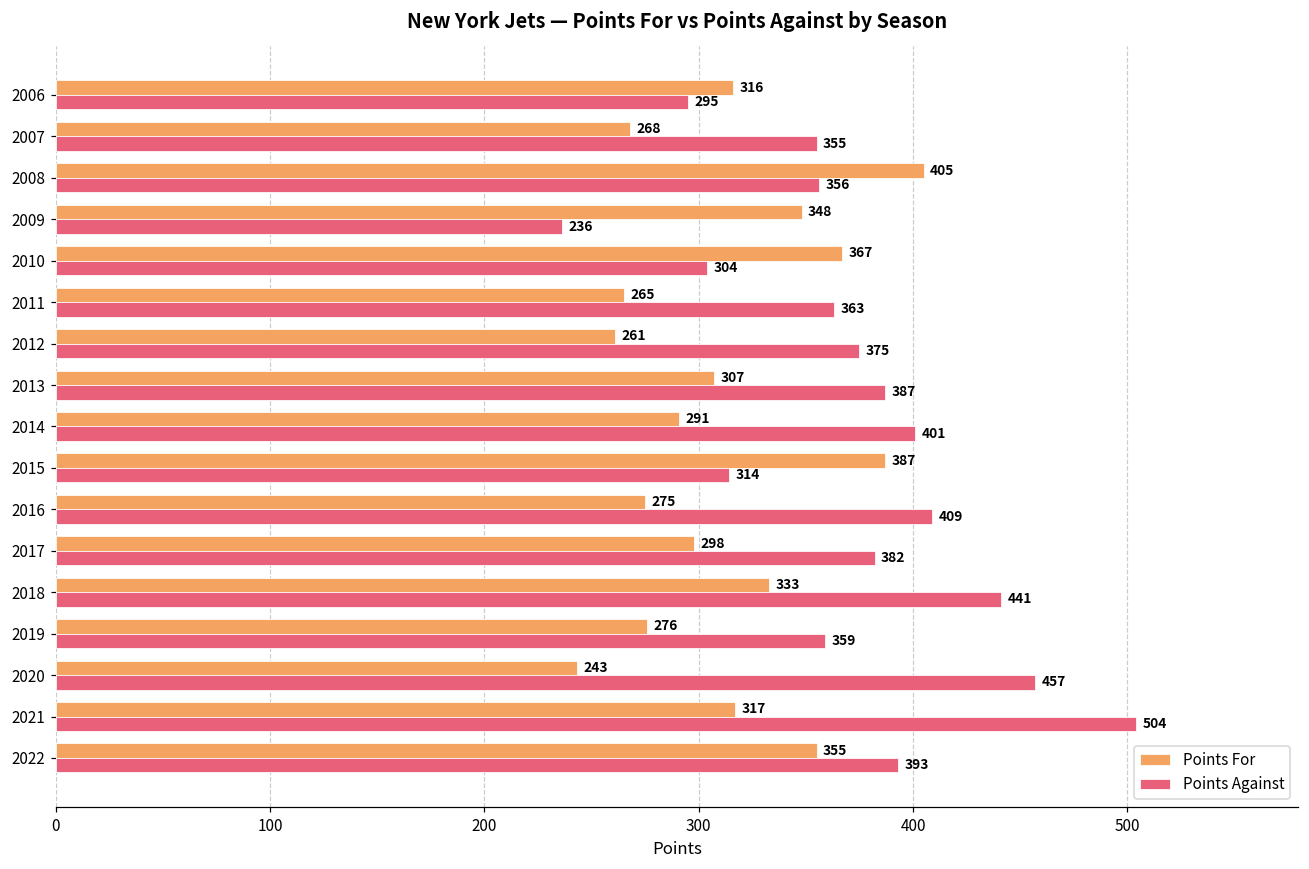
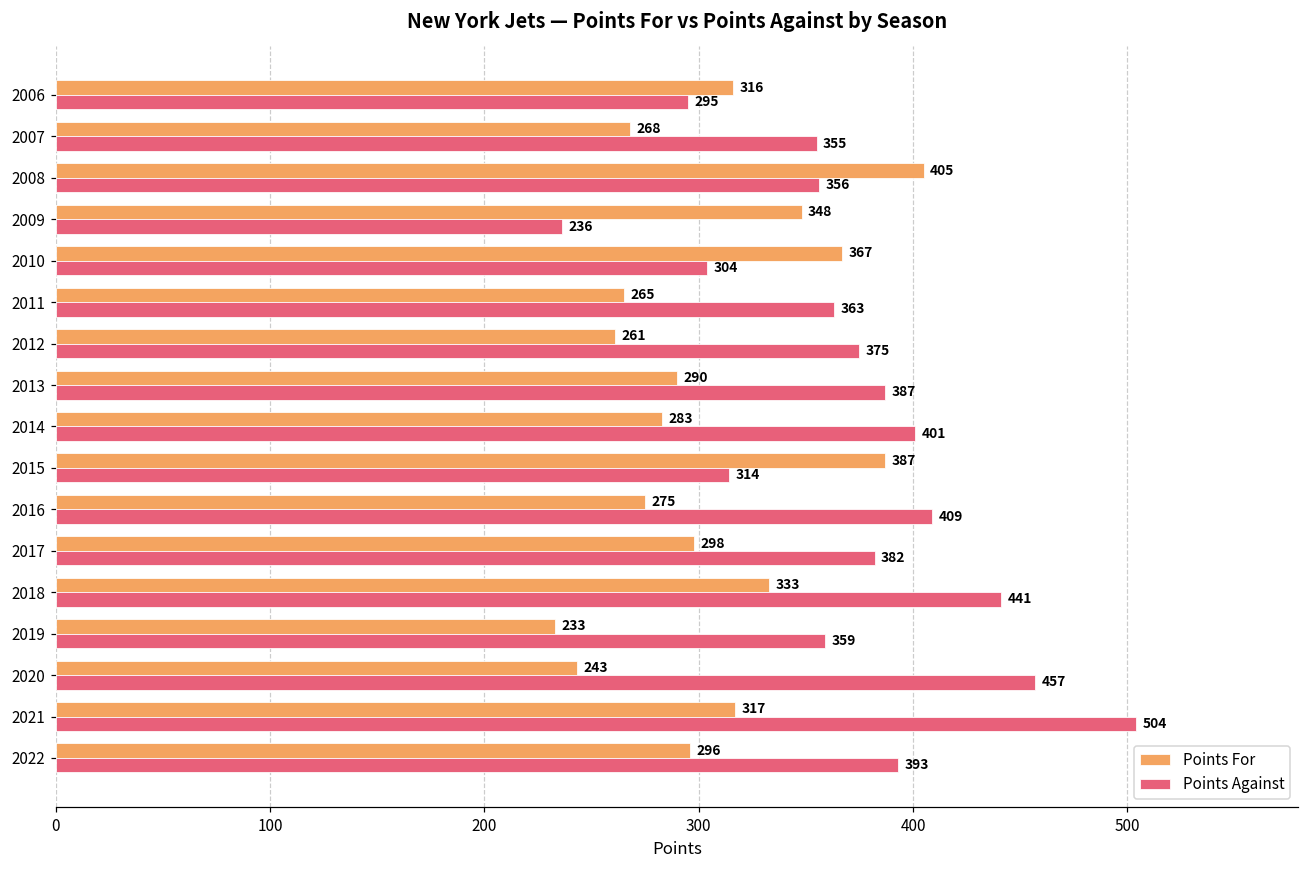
Points For, 2013: 307 -> 290
Points For, 2014: 291 -> 283
Points For, 2019: 276 -> 233
Points For, 2022: 355 -> 296
